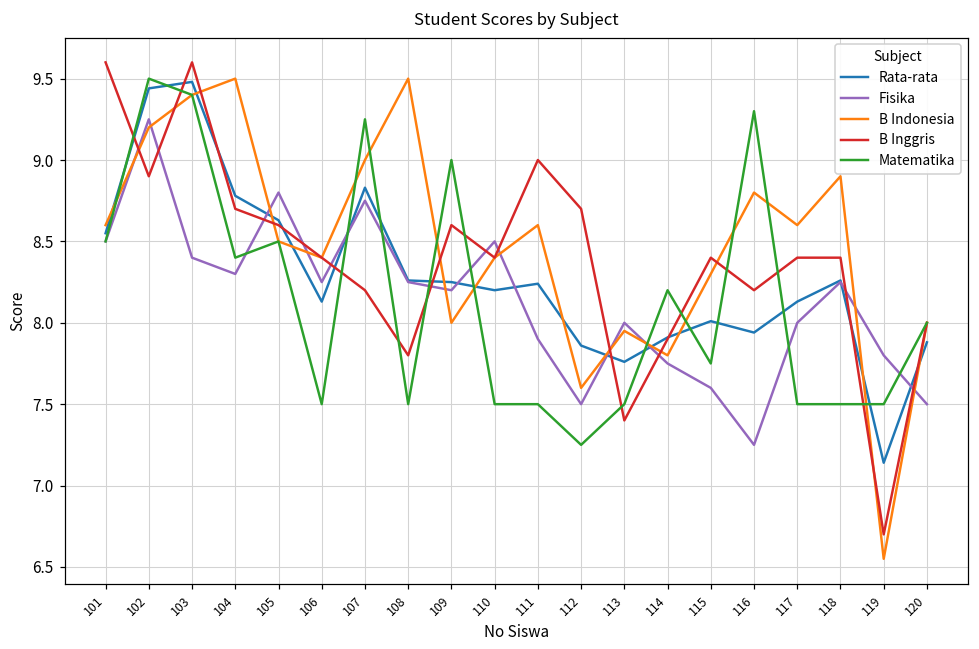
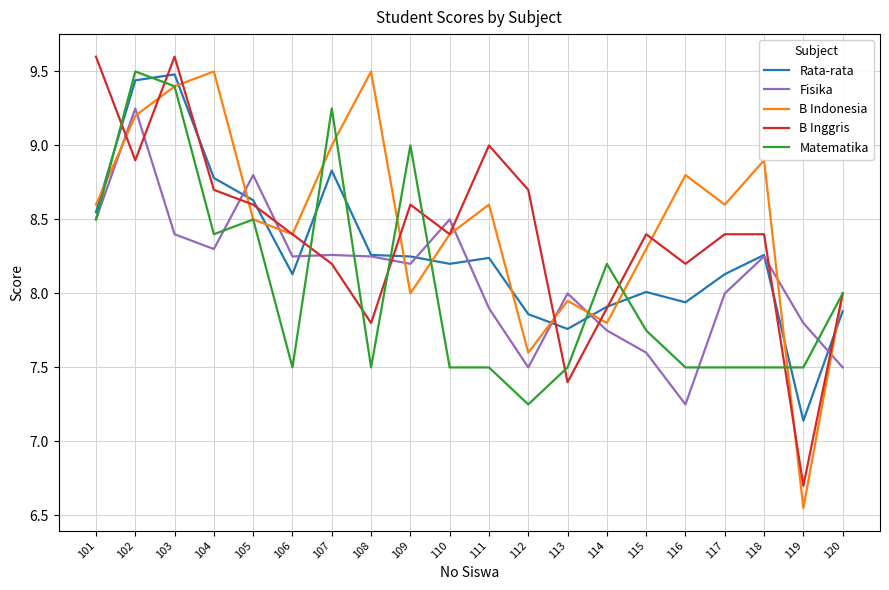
Fisika, 107: 8.75 -> 8.26
Matematika, 116: 9.3 -> 7.5
